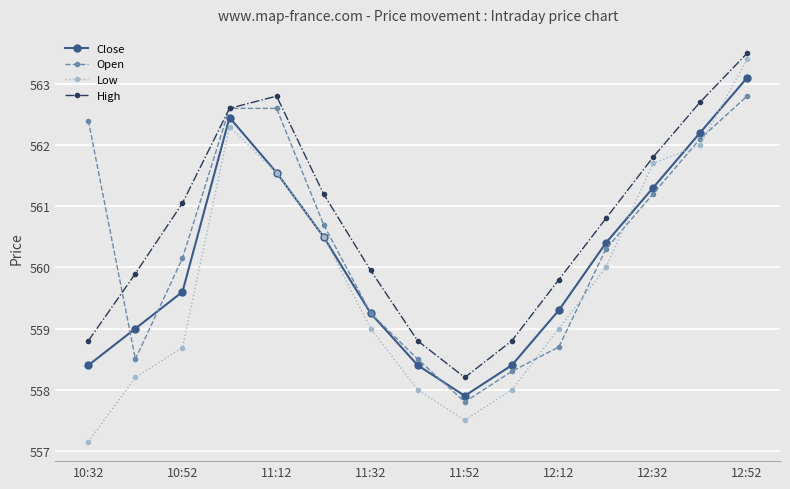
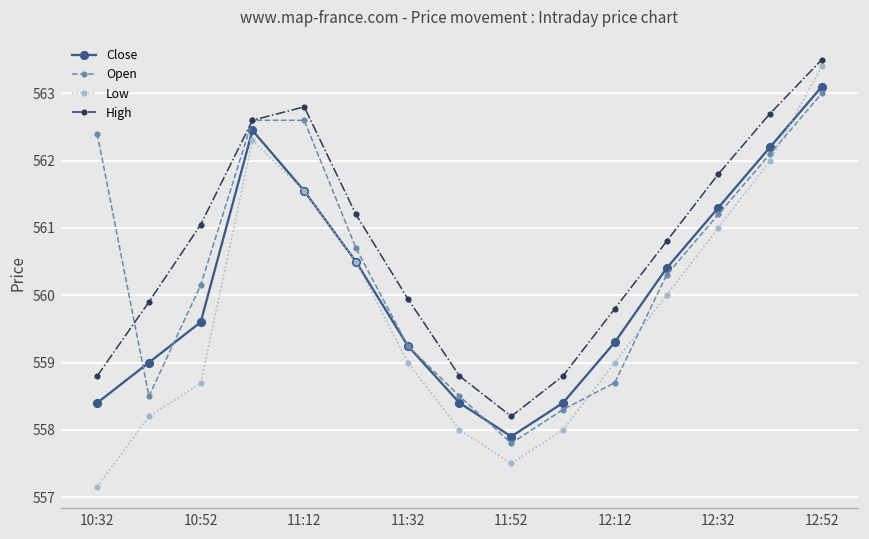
Low, 12:32: 561.7 -> 561.0
Open, 12:52: 562.8 -> 563.0
